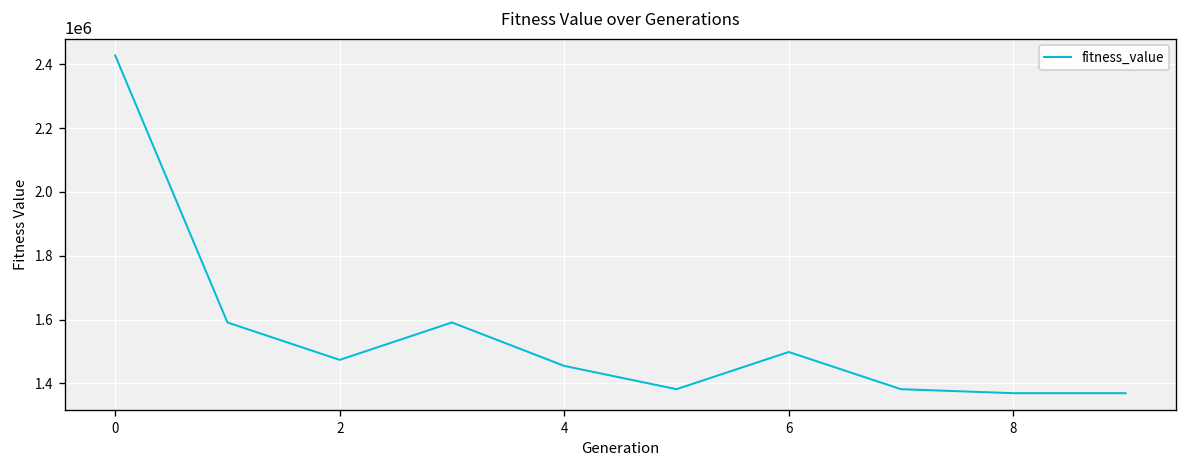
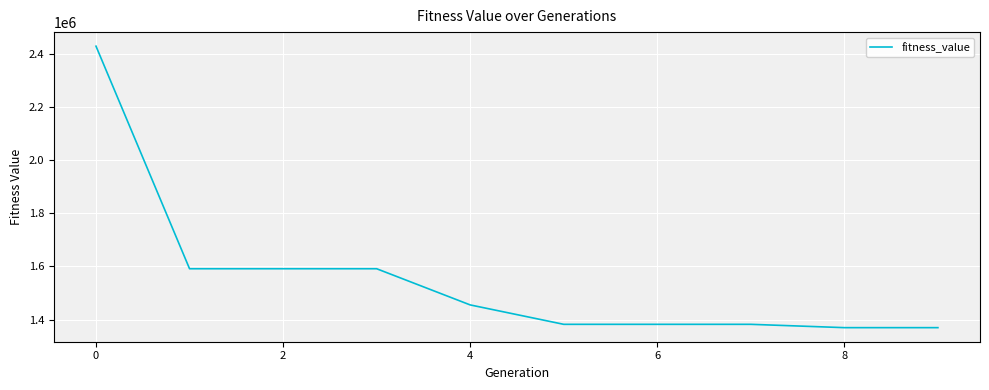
2: 1470000 -> 1590000
6: 1500000 -> 1380000
